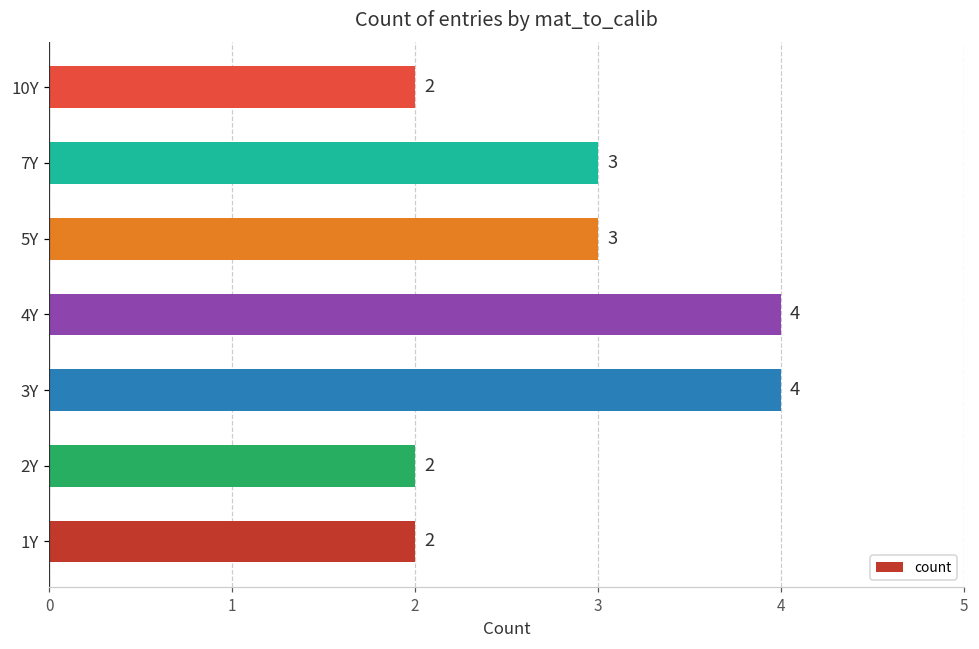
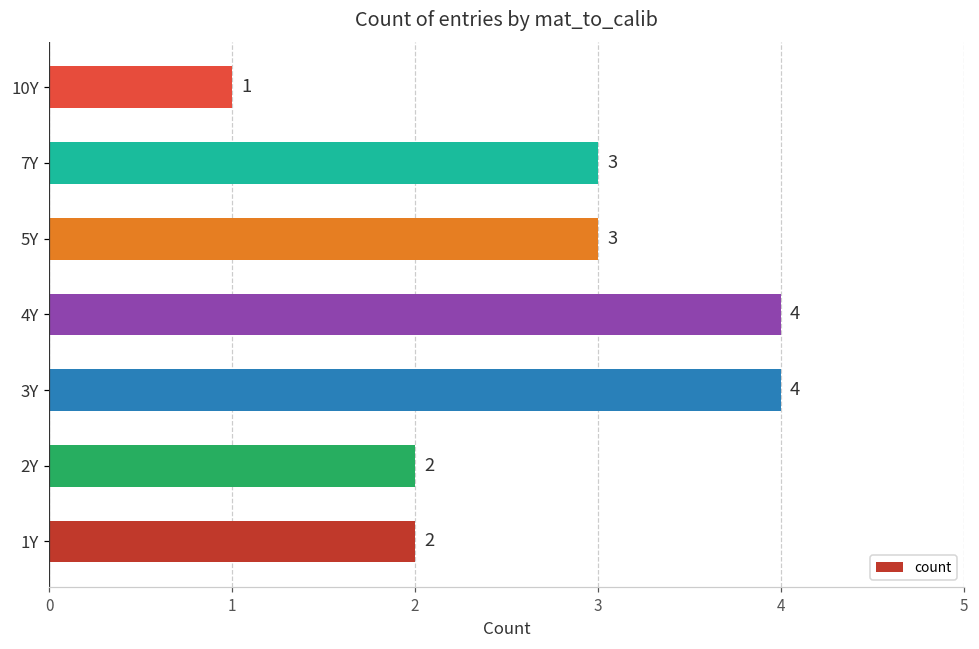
10Y: 2 -> 1
